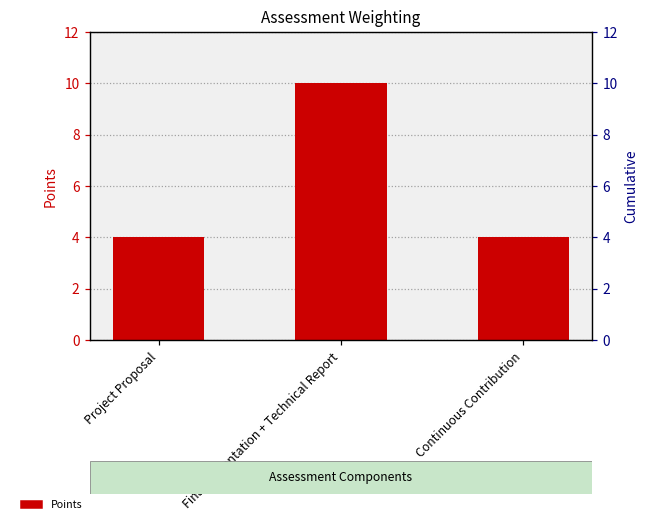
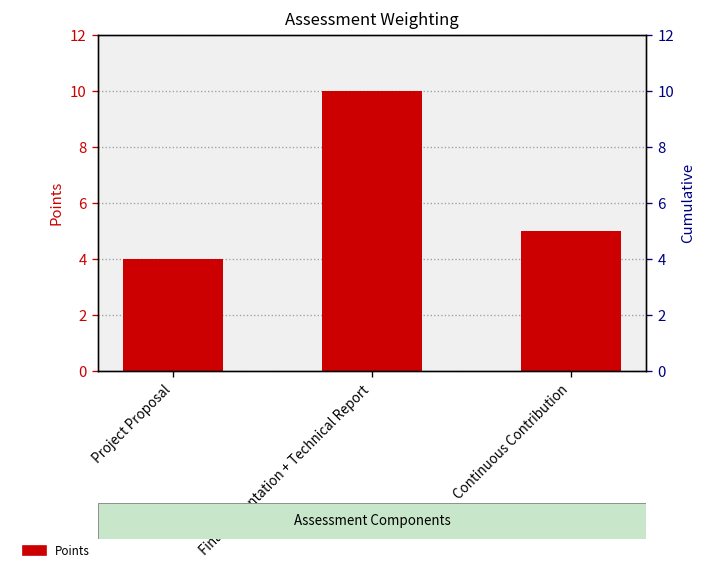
Continuous Contribution: 4 -> 5
